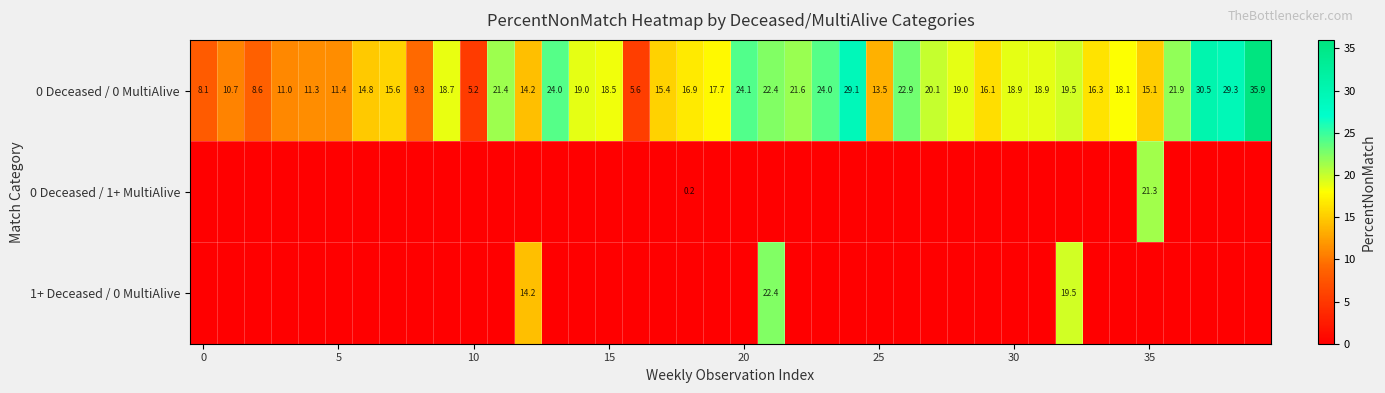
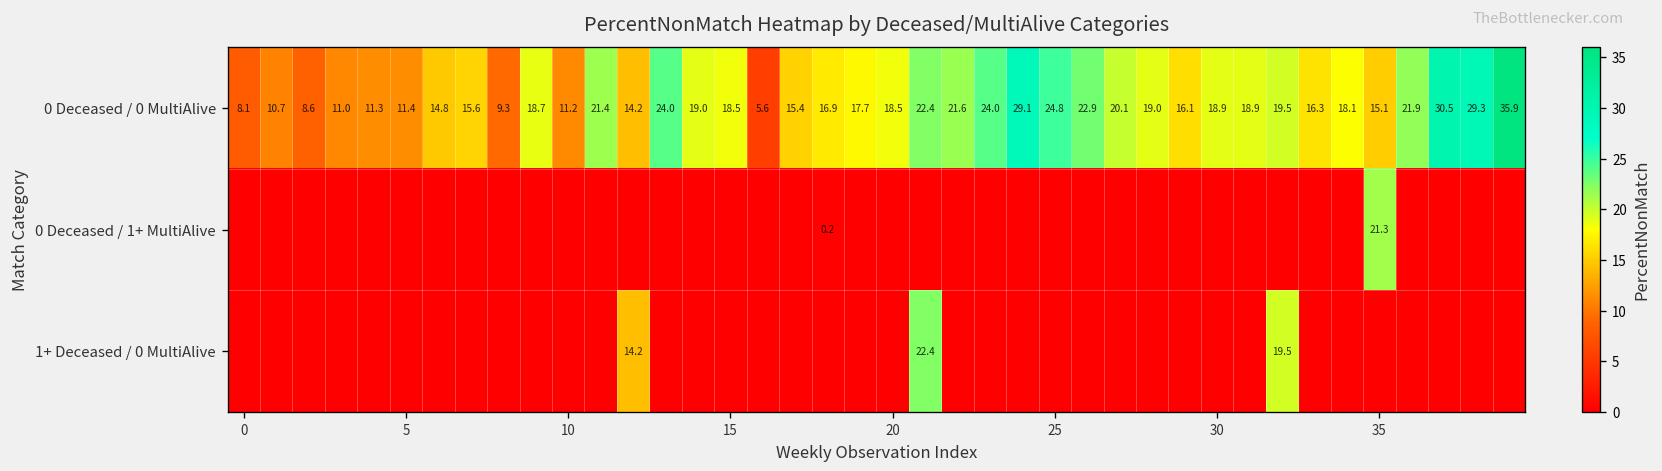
0 Deceased / 0 MultiAlive, 10: 5.2 -> 11.2
0 Deceased / 0 MultiAlive, 20: 24.1 -> 18.5
0 Deceased / 0 MultiAlive, 25: 13.5 -> 24.8
